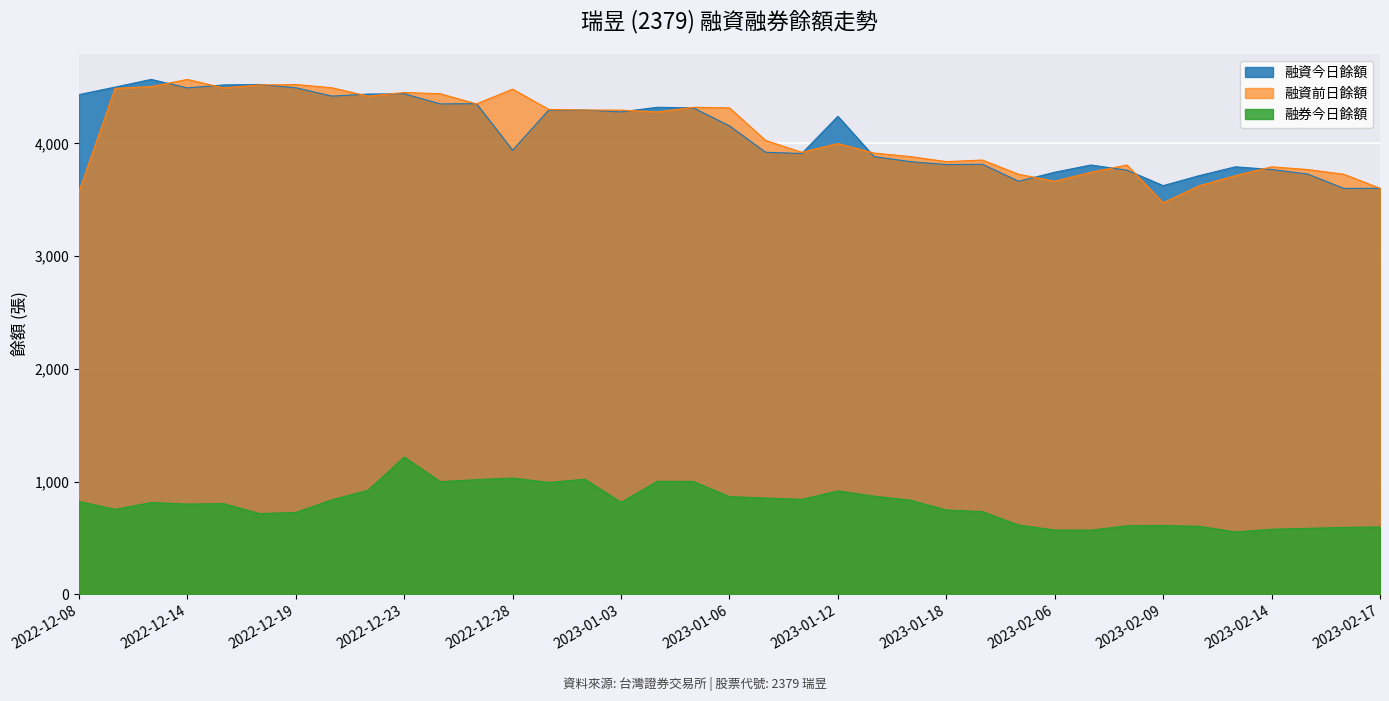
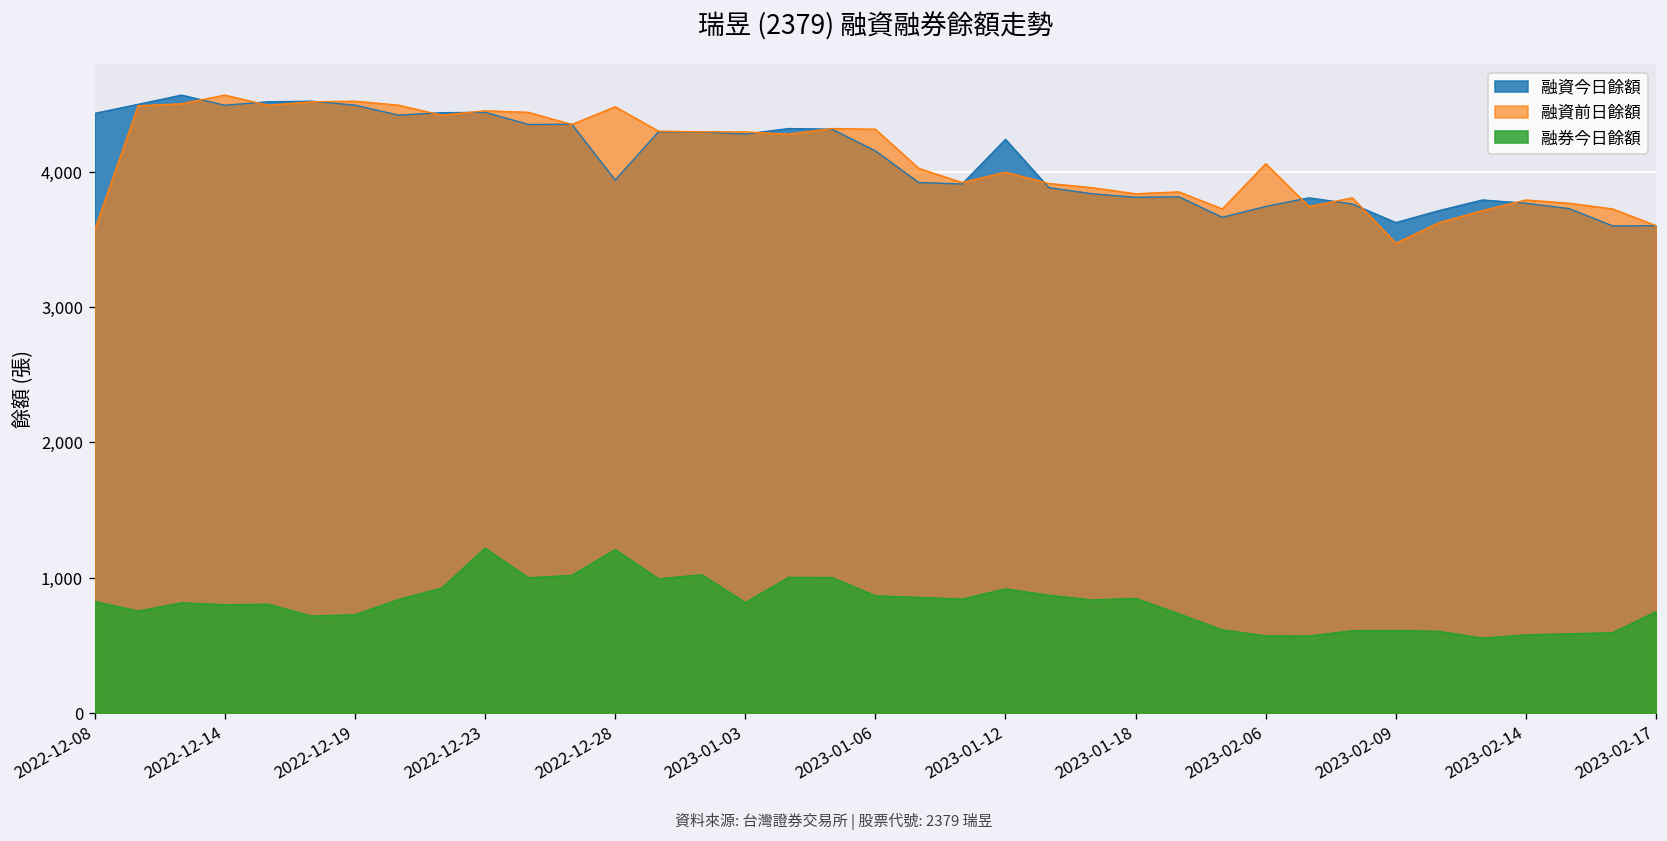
融券今日餘額, 2022-12-28: 1,030 -> 1,210
融券今日餘額, 2023-01-18: 750 -> 850
融資前日餘額, 2023-02-06: 3,660 -> 4,060
融券今日餘額, 2023-02-17: 600 -> 750
